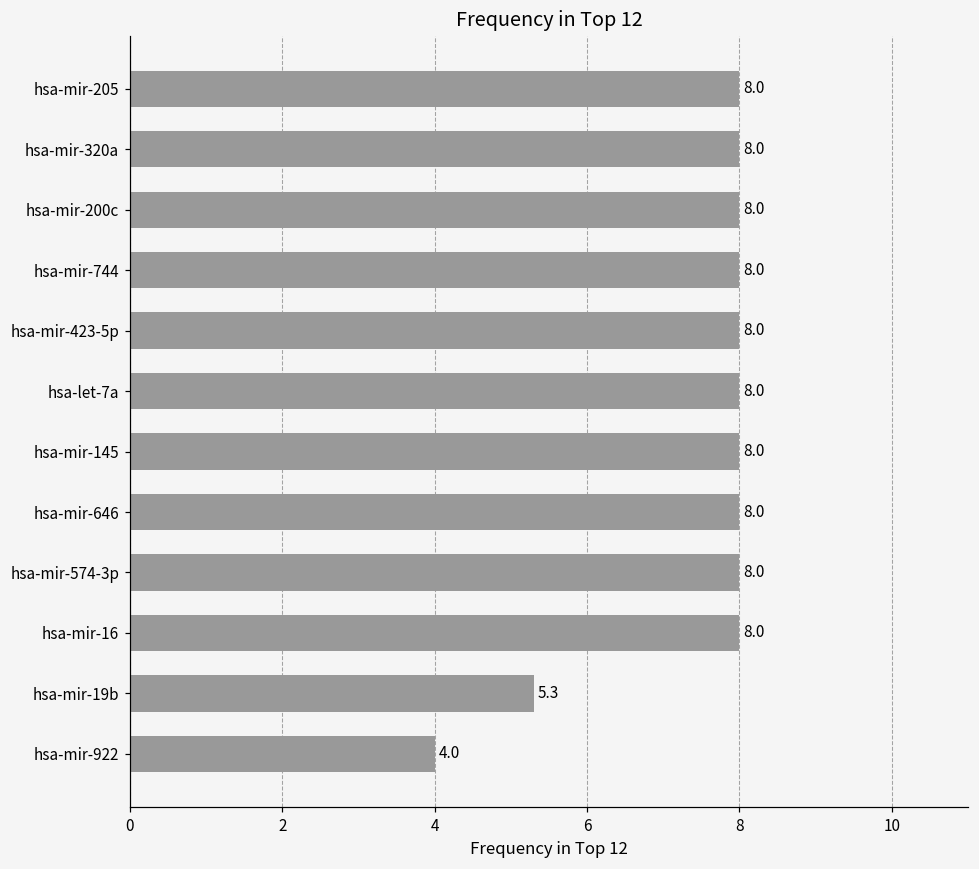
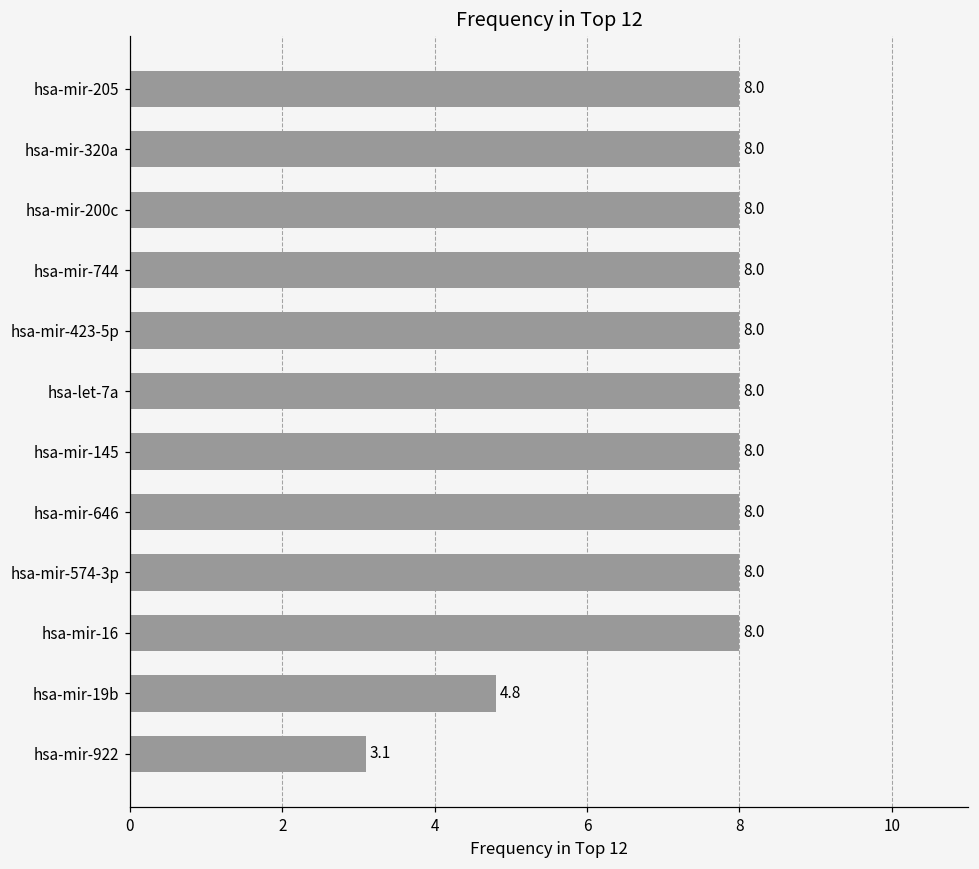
hsa-mir-19b: 5.3 -> 4.8
hsa-mir-922: 4.0 -> 3.1
